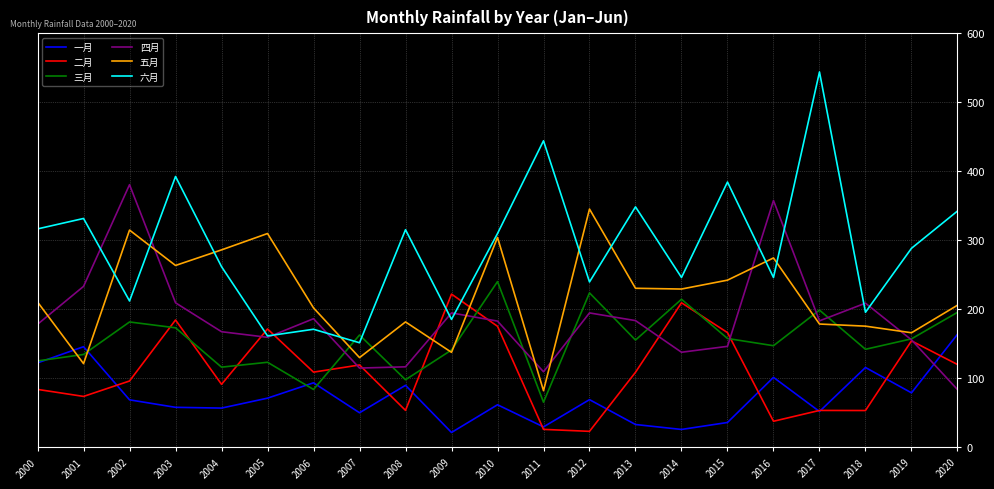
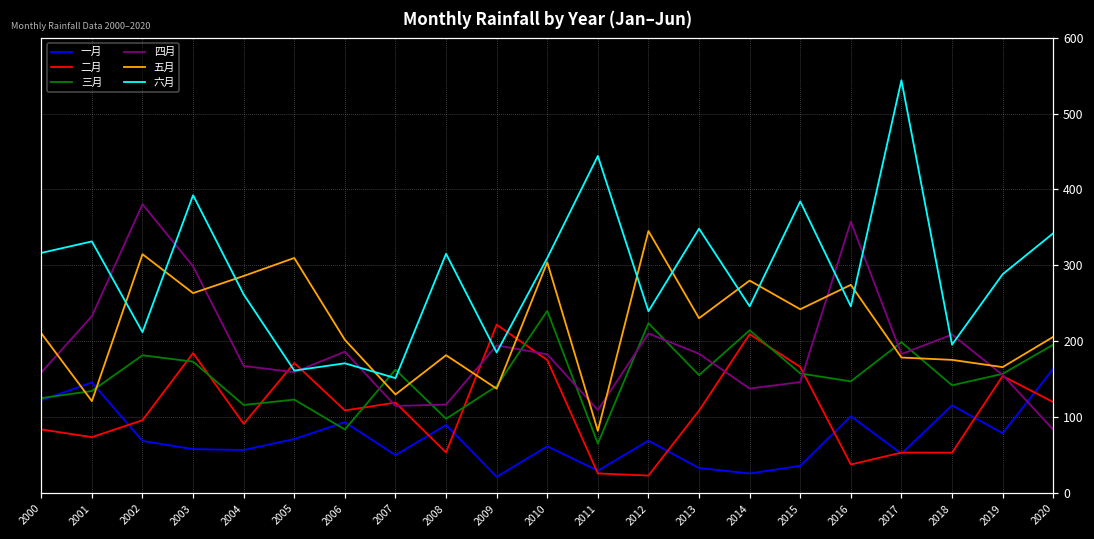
四月, 2000: 180 -> 160
四月, 2003: 210 -> 300
四月, 2012: 190 -> 210
五月, 2014: 230 -> 280
